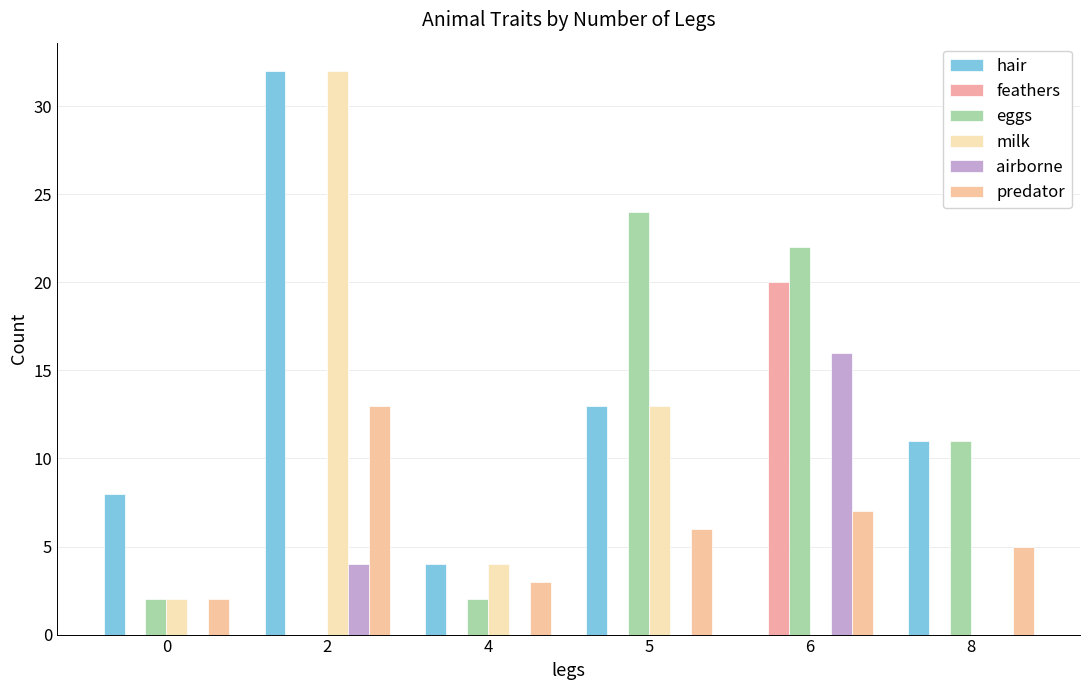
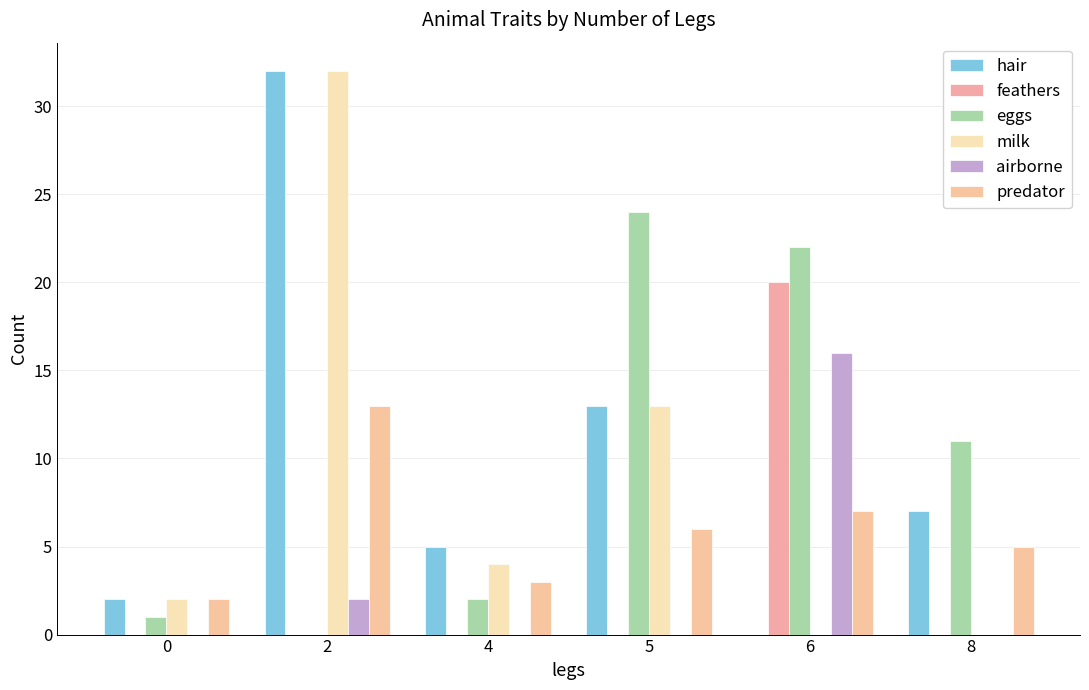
hair, 0: 8 -> 2
eggs, 0: 2 -> 1
airborne, 2: 4 -> 2
hair, 4: 4 -> 5
hair, 8: 11 -> 7
